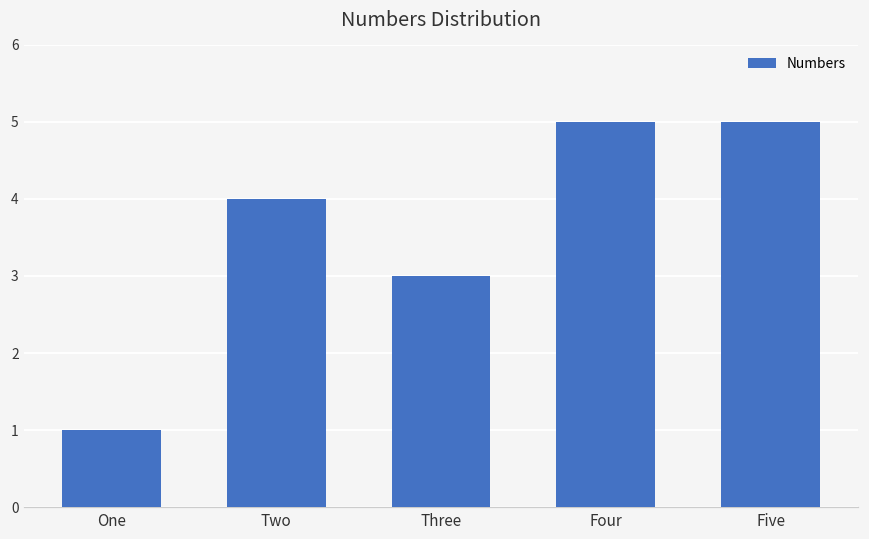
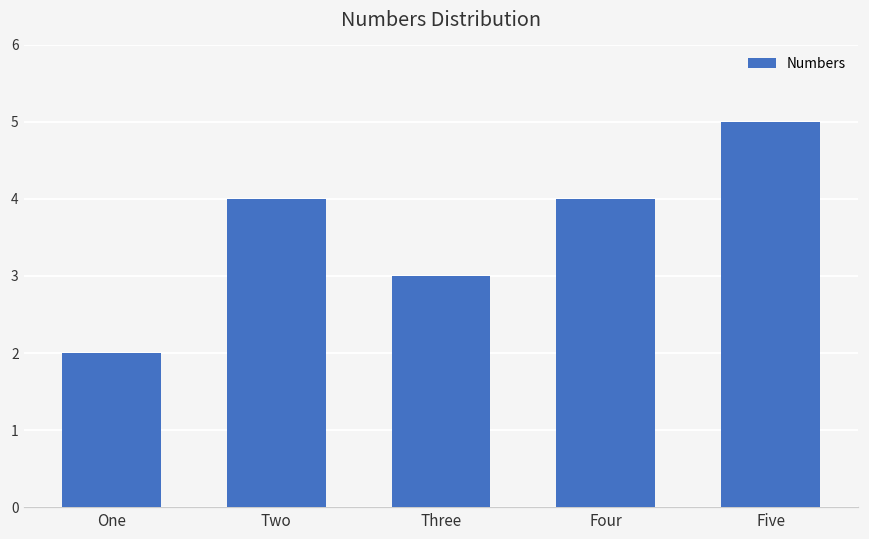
One: 1 -> 2
Four: 5 -> 4
